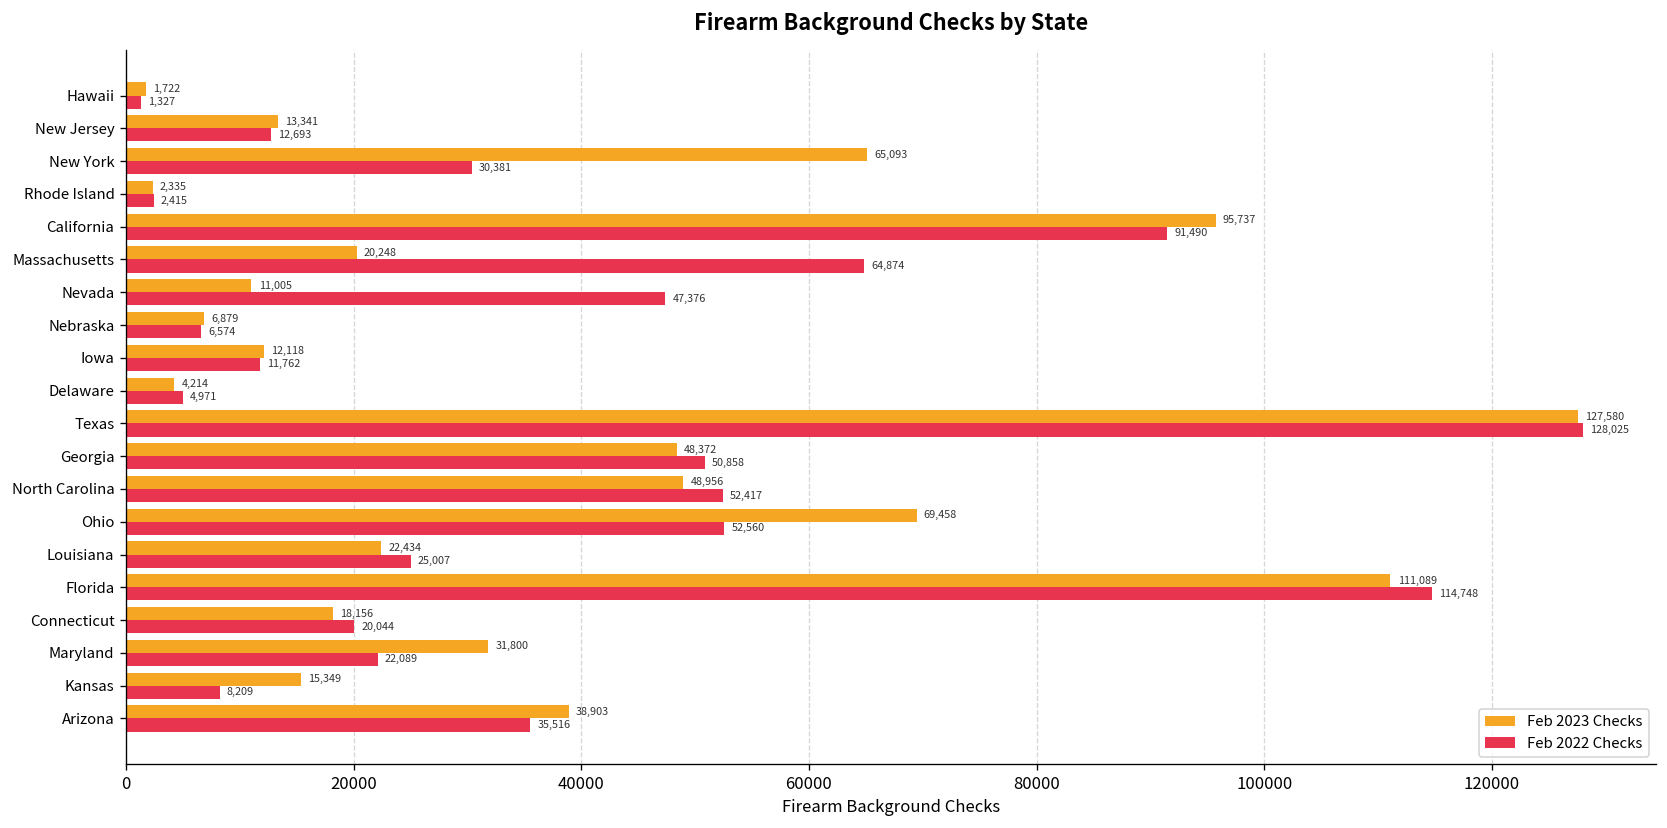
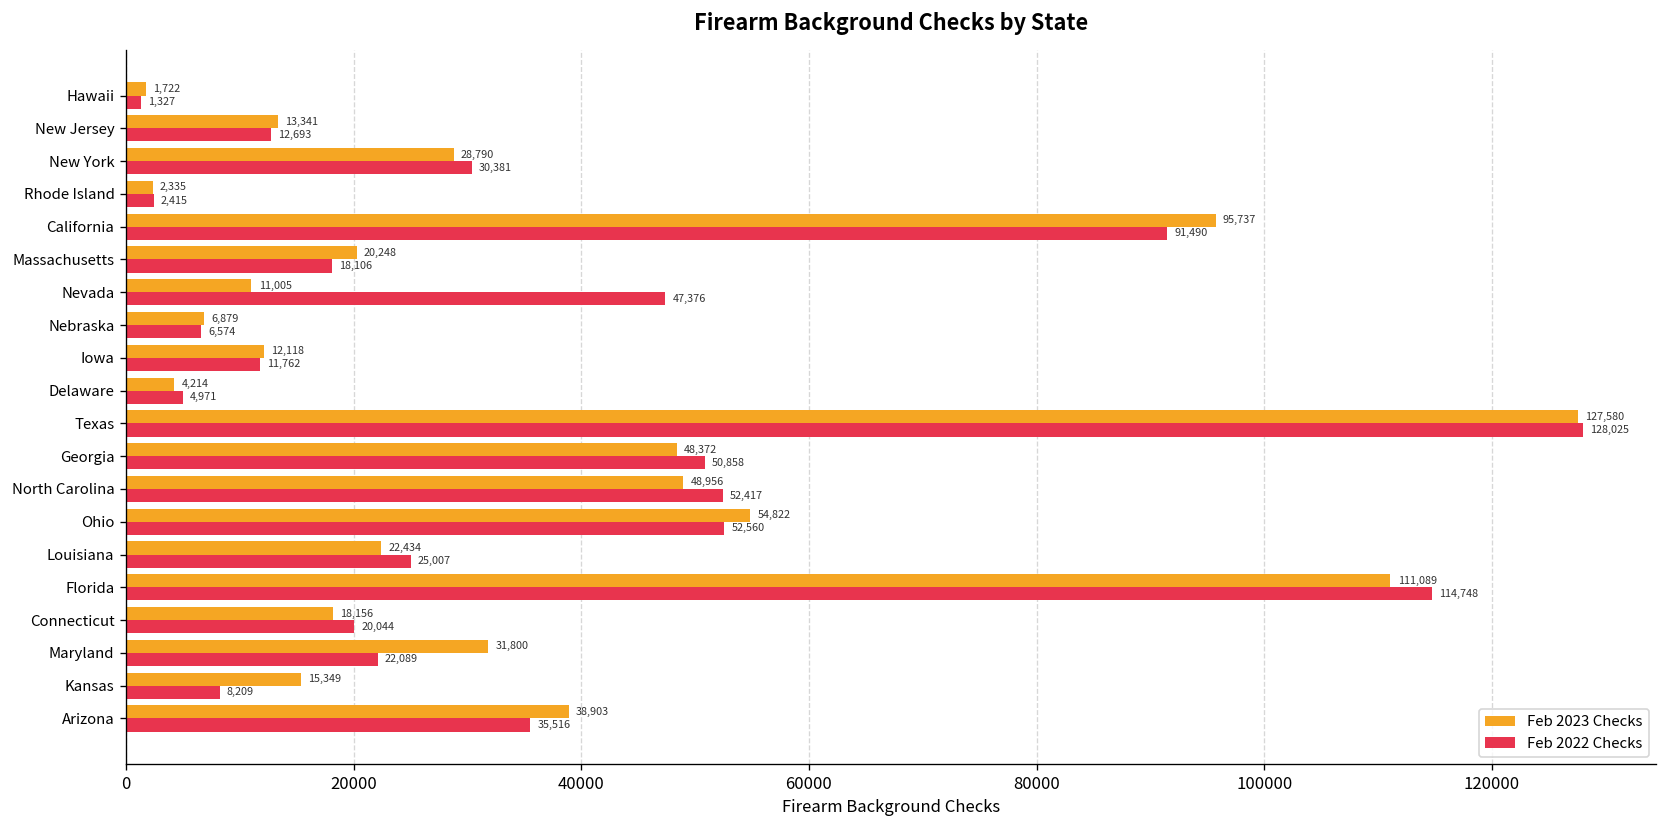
Feb 2023 Checks, New York: 65,093 -> 28,790
Feb 2022 Checks, Massachusetts: 64,874 -> 18,106
Feb 2023 Checks, Ohio: 69,458 -> 54,822
